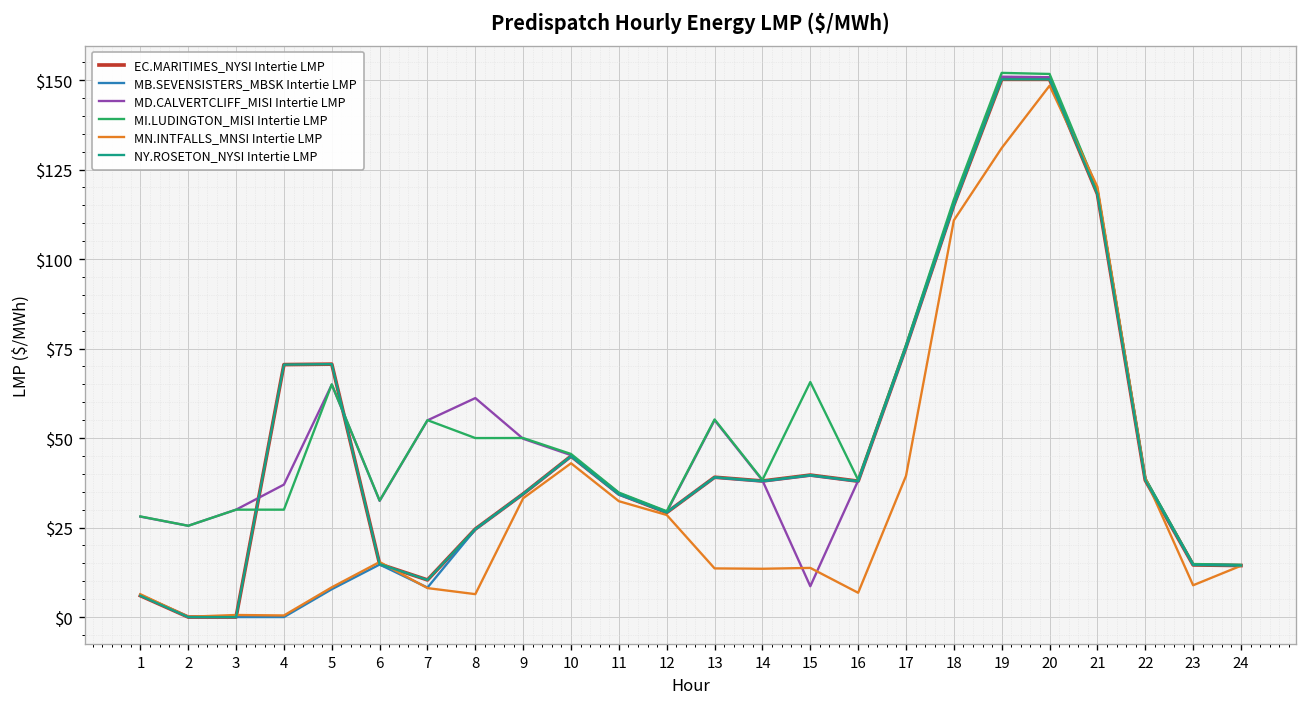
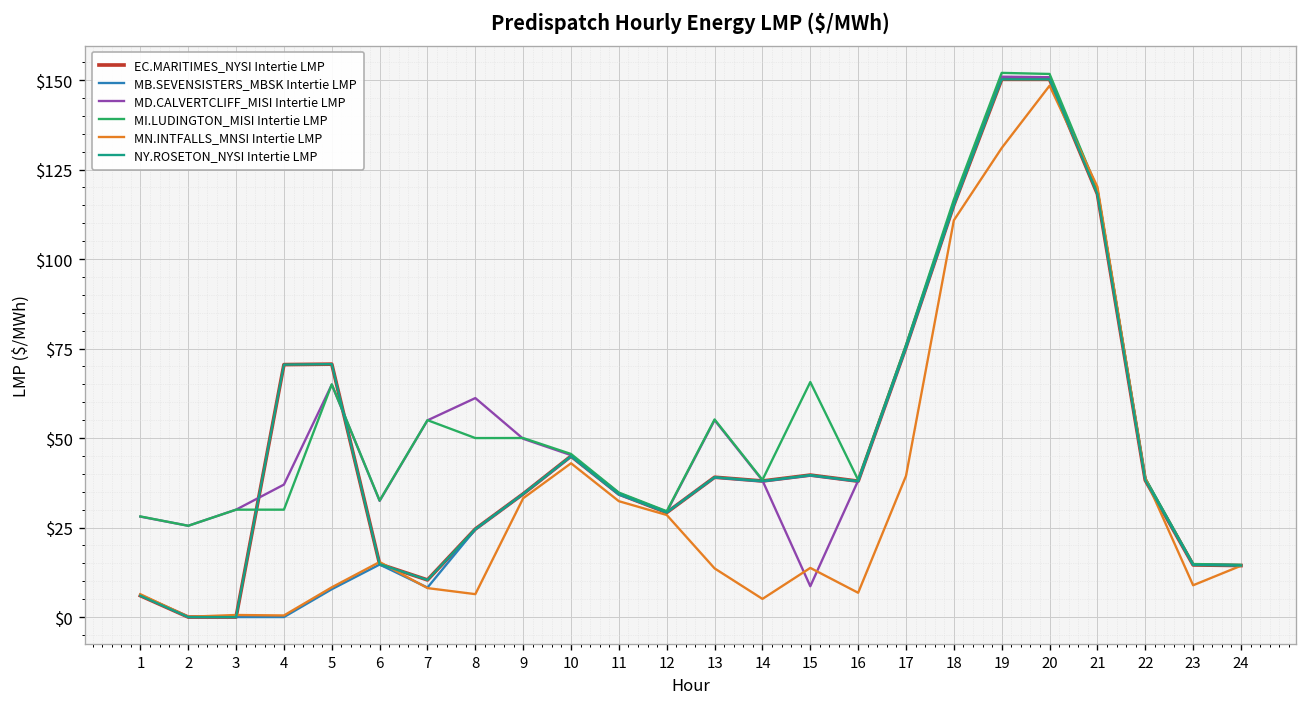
MN.INTFALLS_MNSI Intertie LMP, 14: $13 -> $5
